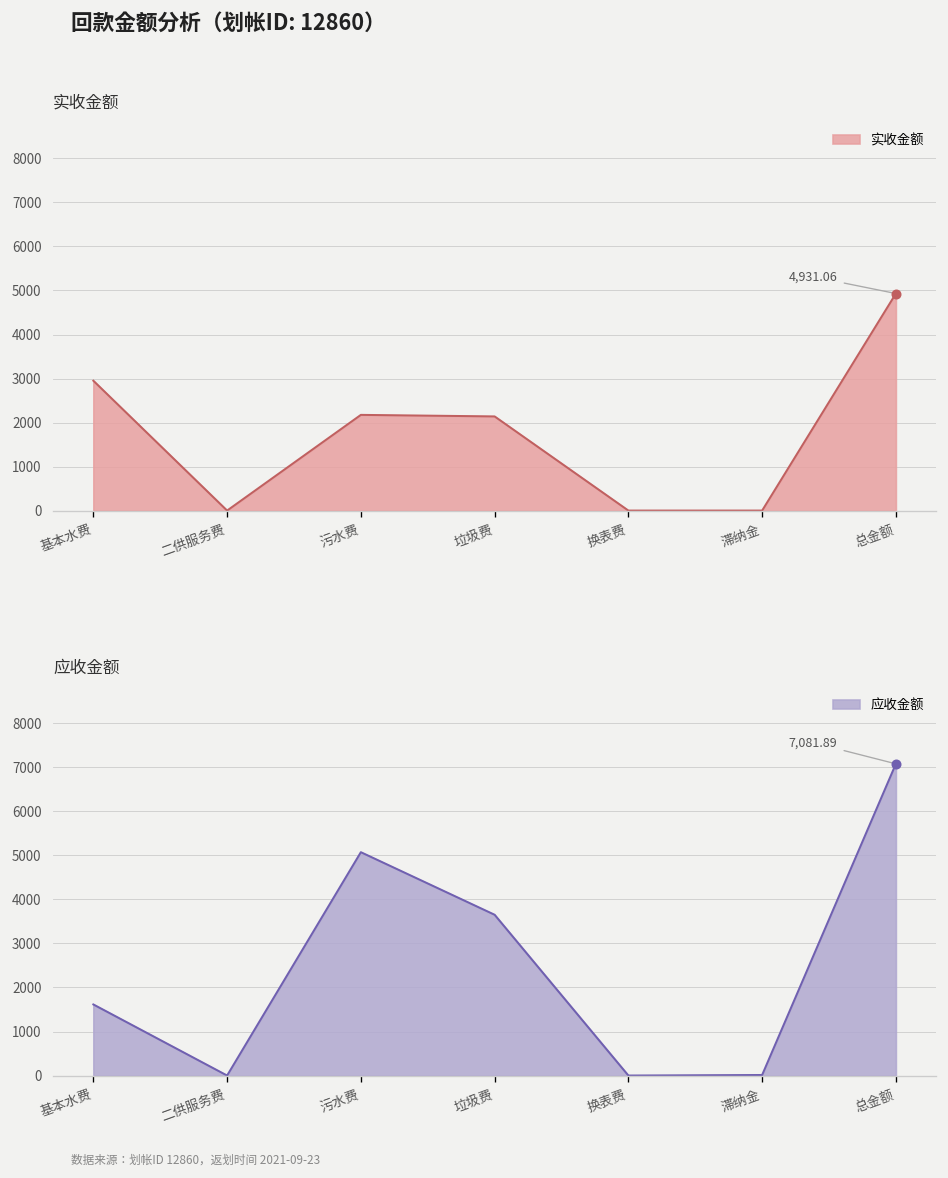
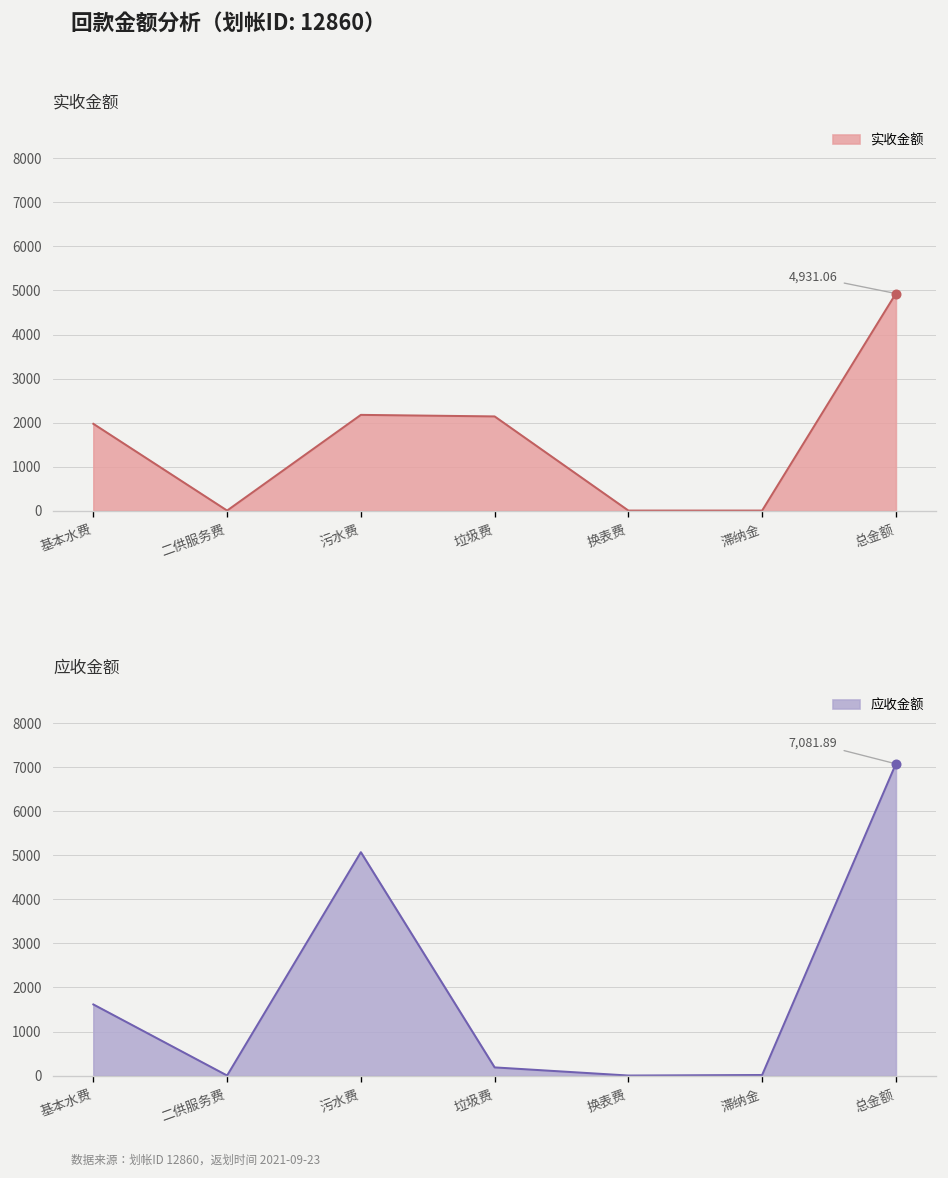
实收金额, 实收金额, 基本水费: 3000 -> 2000
应收金额, 应收金额, 垃圾费: 3700 -> 200
